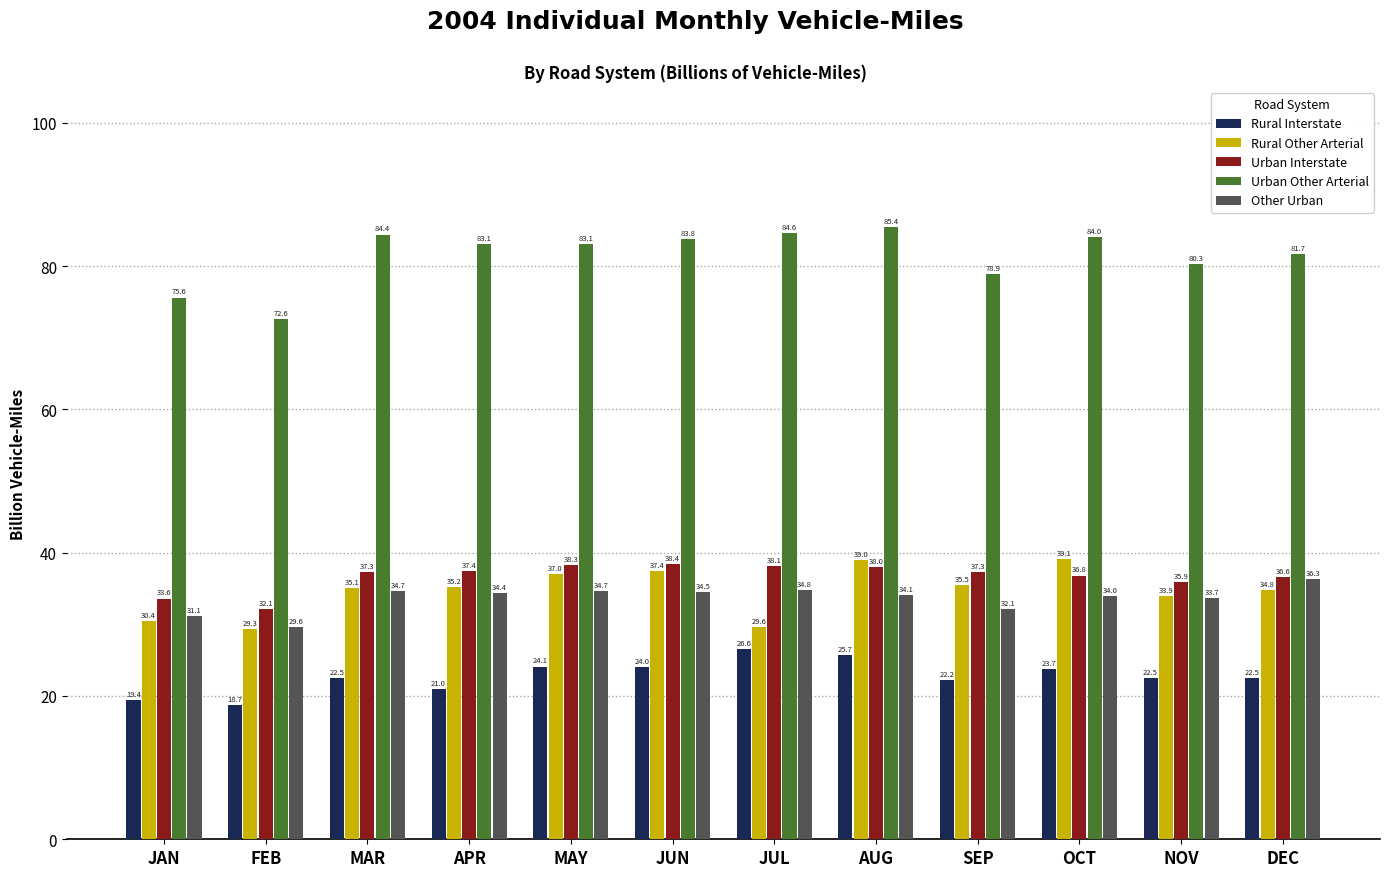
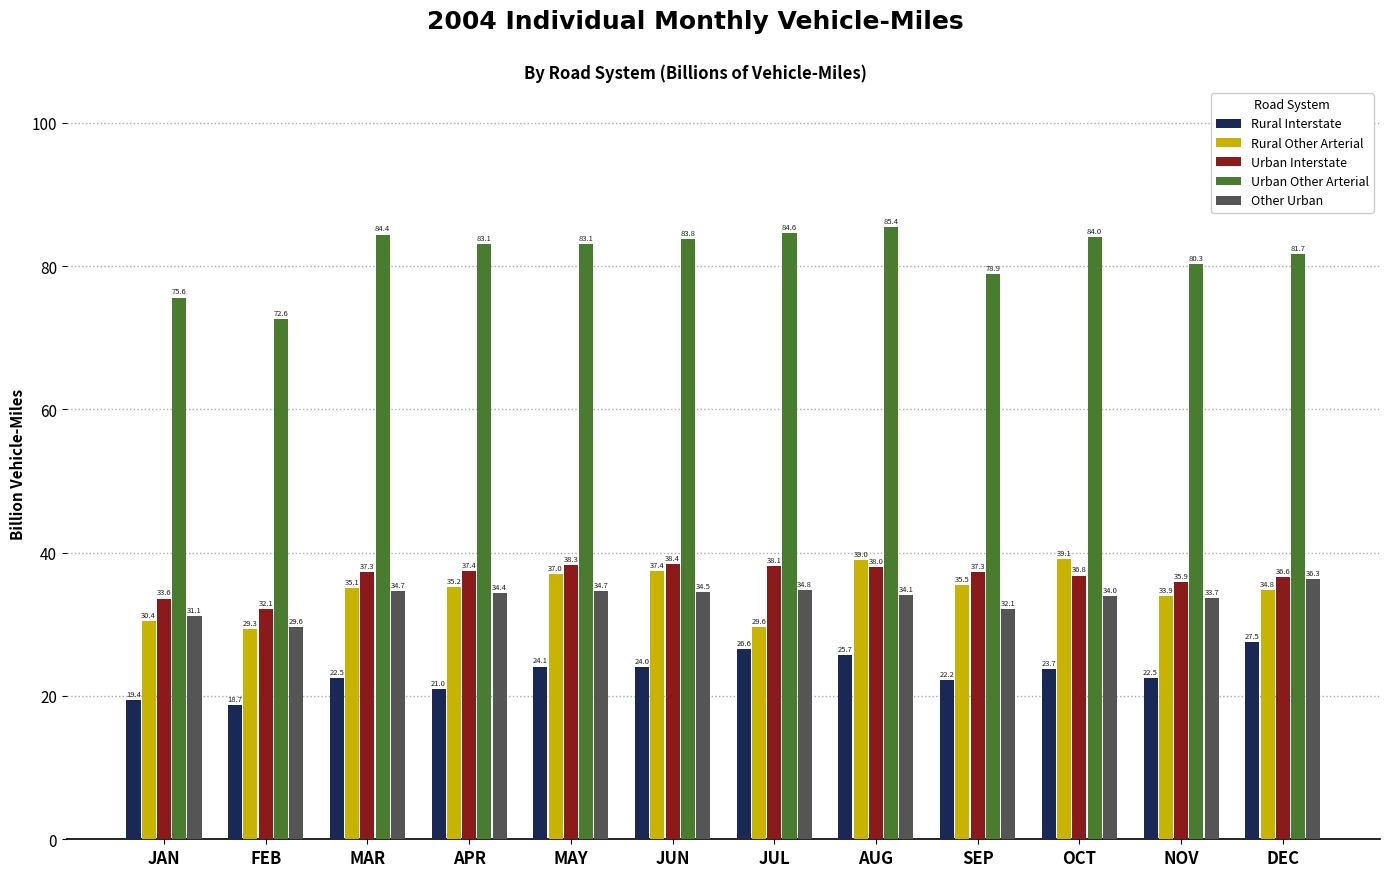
Rural Interstate, DEC: 22.5 -> 27.5
